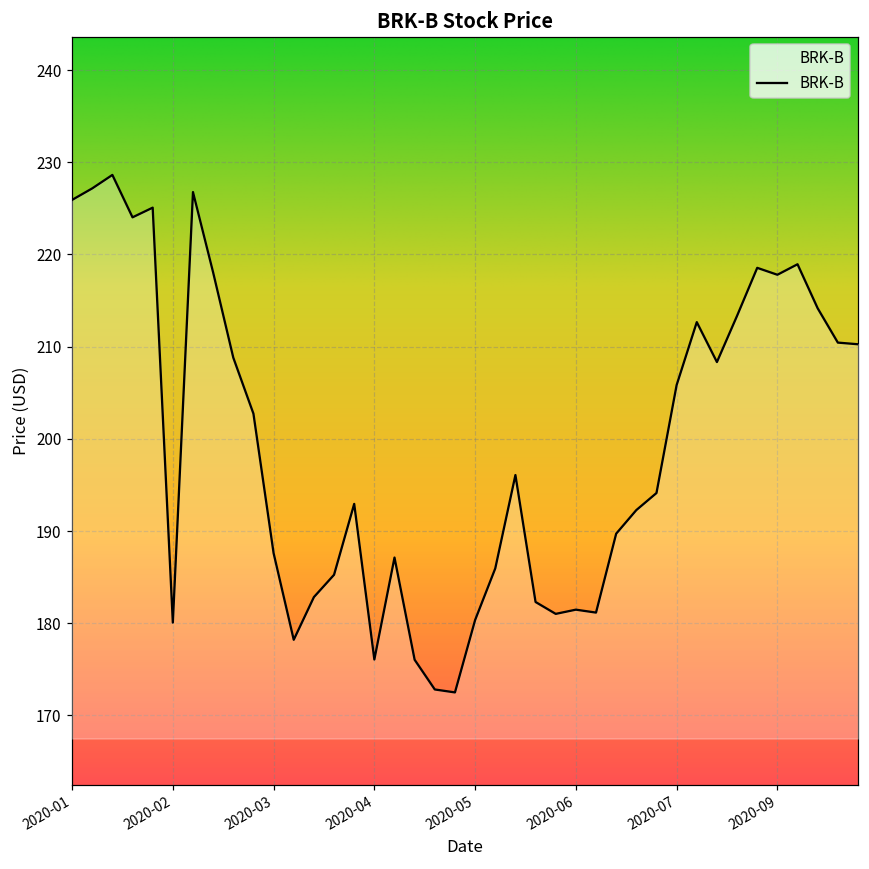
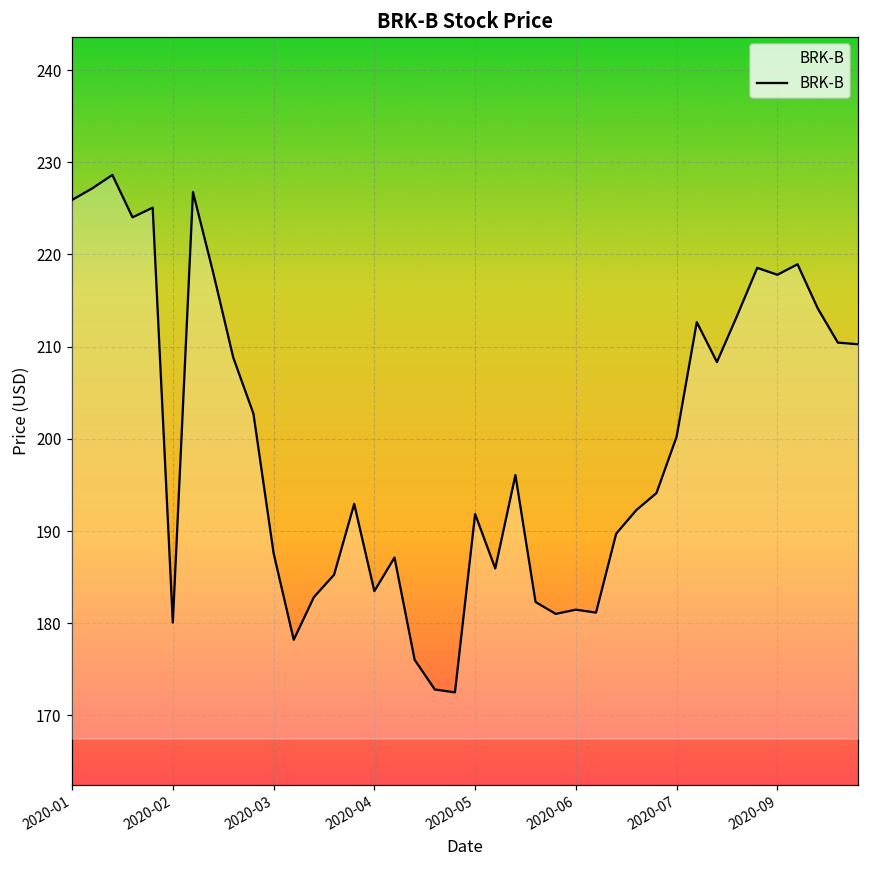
2020-04: 176 -> 183
2020-05: 180 -> 192
2020-07: 206 -> 200
